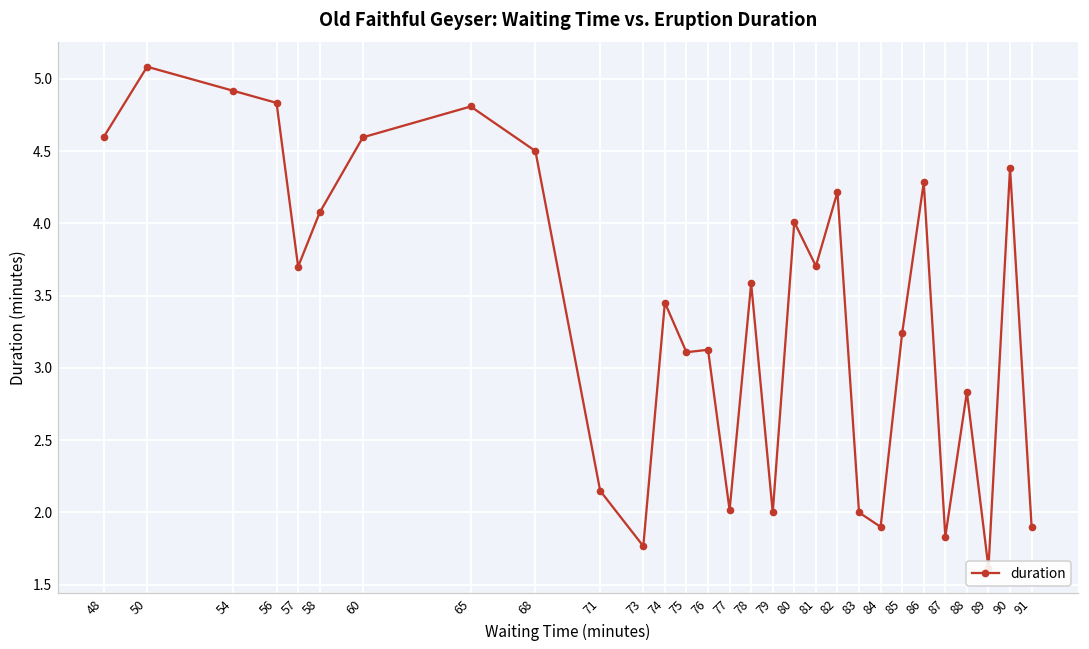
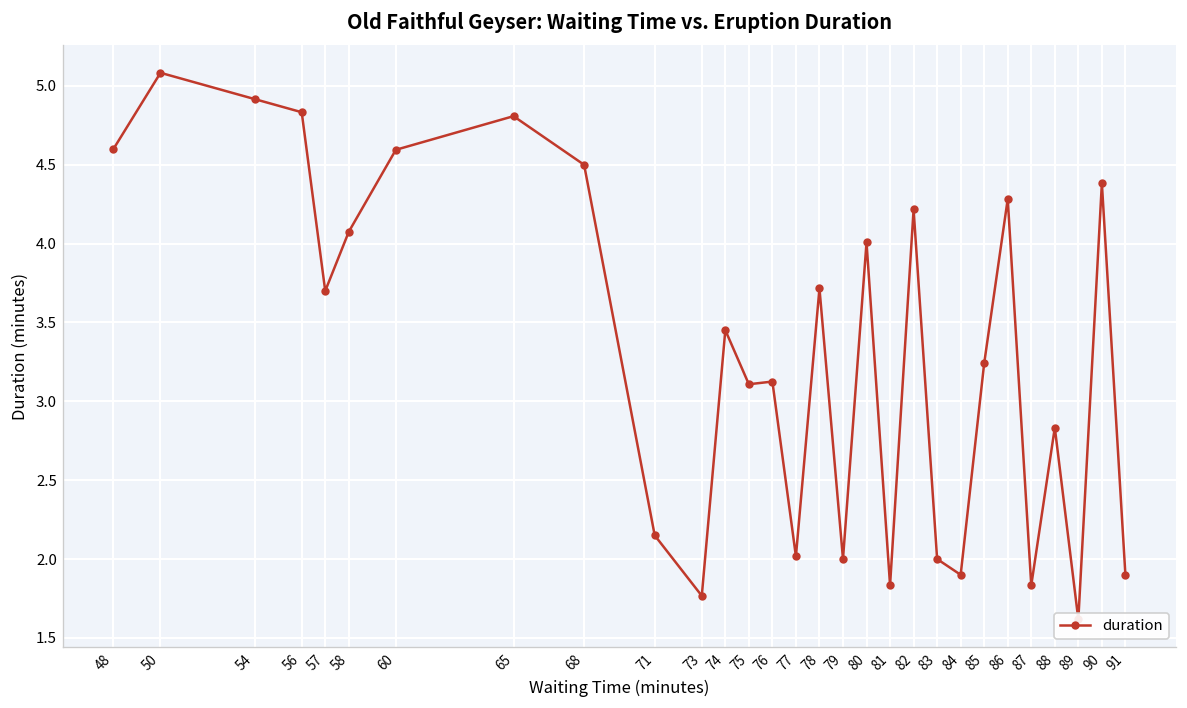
78: 3.58 -> 3.72
81: 3.70 -> 1.83
